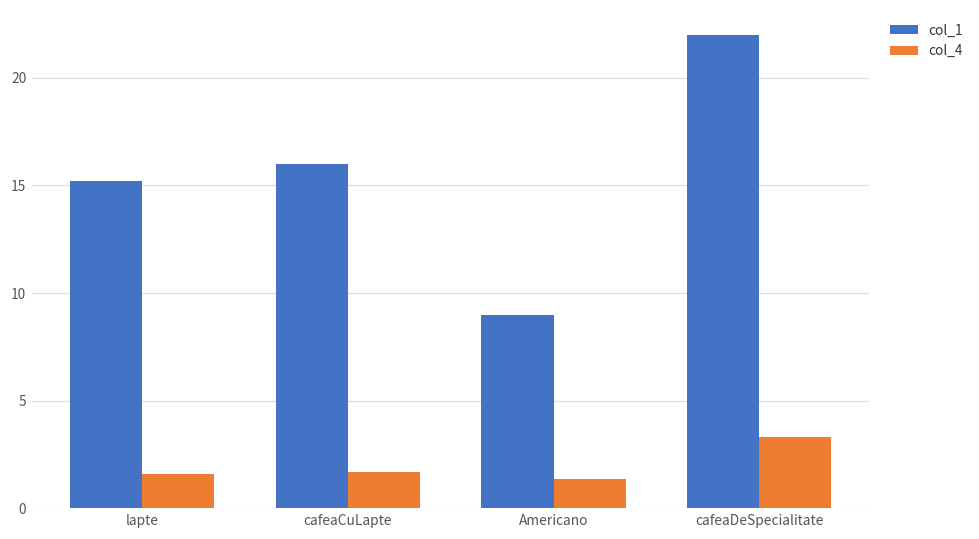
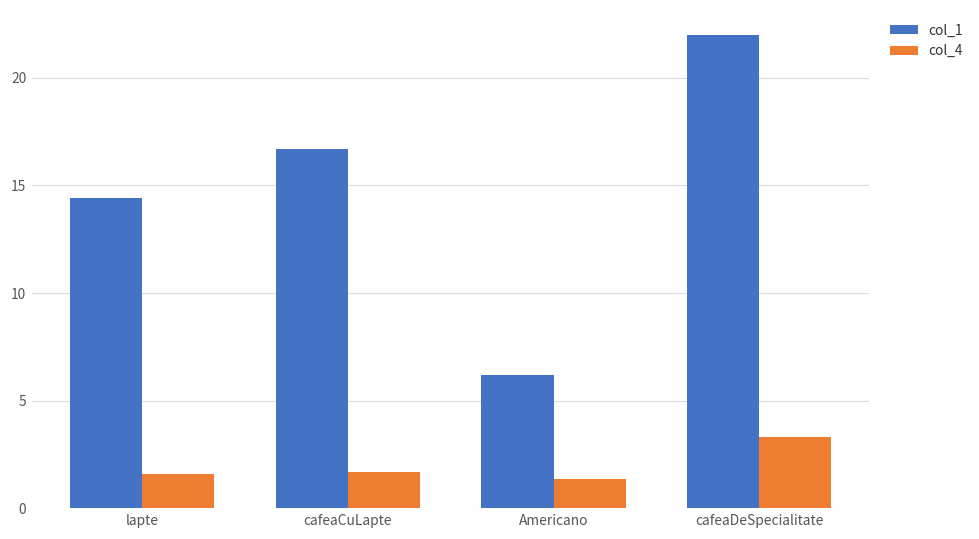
col_1, lapte: 15.2 -> 14.4
col_1, cafeaCuLapte: 16.0 -> 16.7
col_1, Americano: 9.0 -> 6.2
